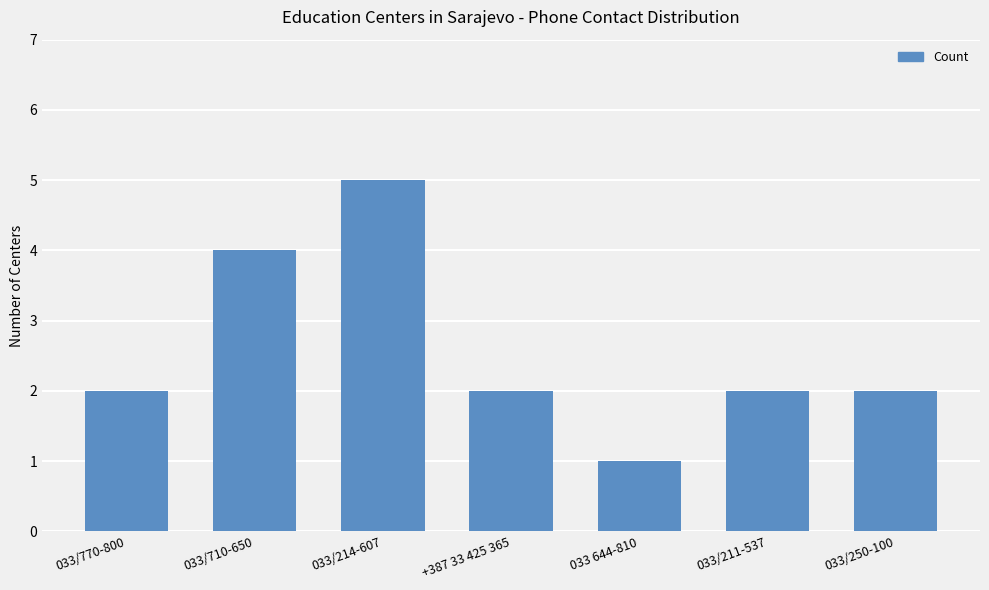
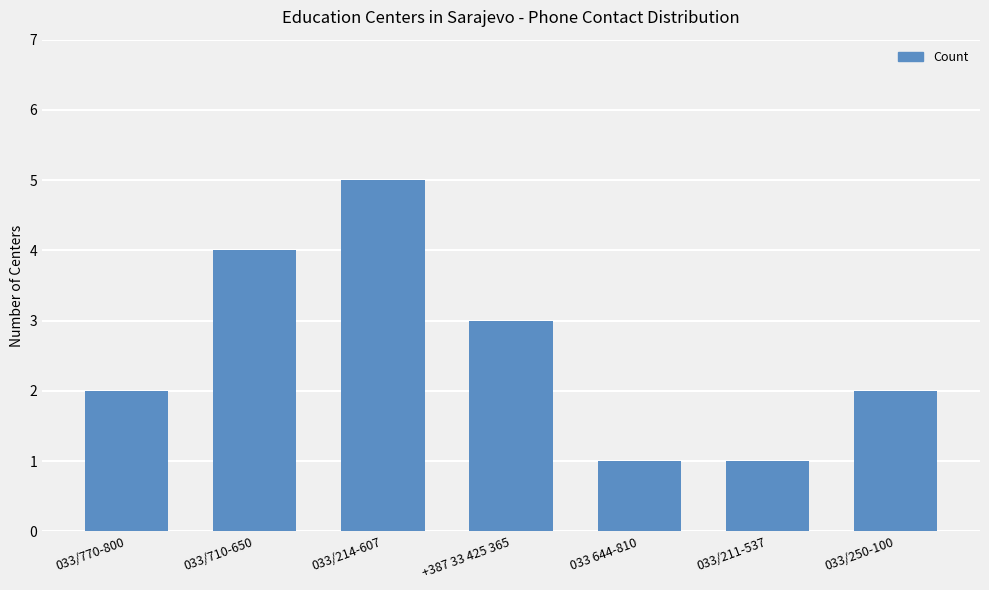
+387 33 425 365: 2 -> 3
033/211-537: 2 -> 1
